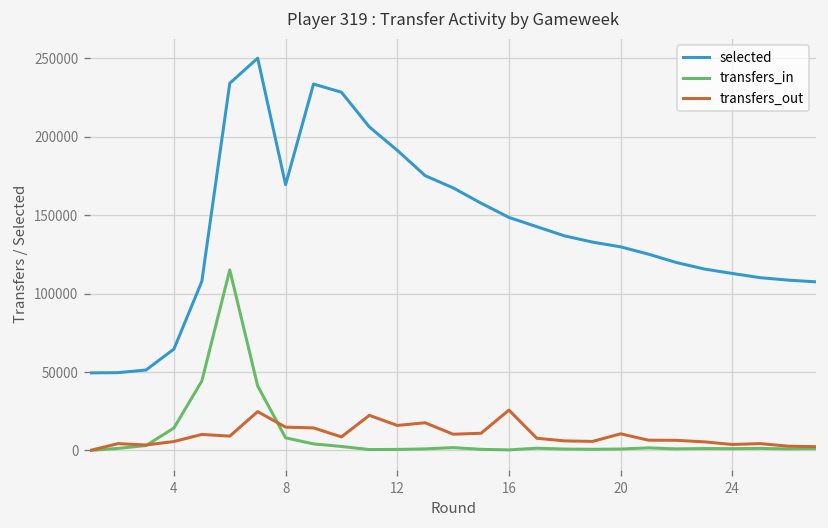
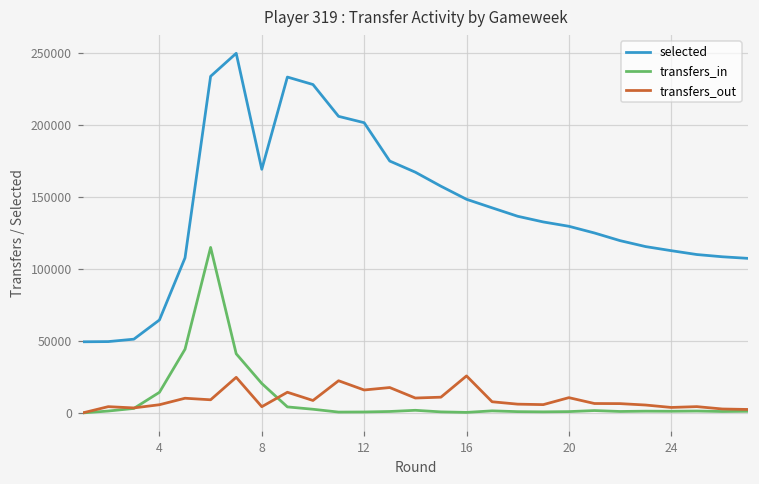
transfers_in, 8: 8000 -> 20000
transfers_out, 8: 15000 -> 4000
selected, 12: 191000 -> 202000
